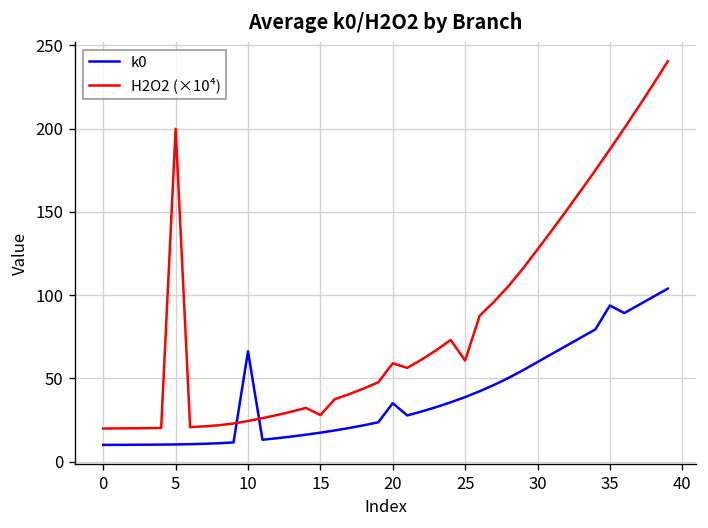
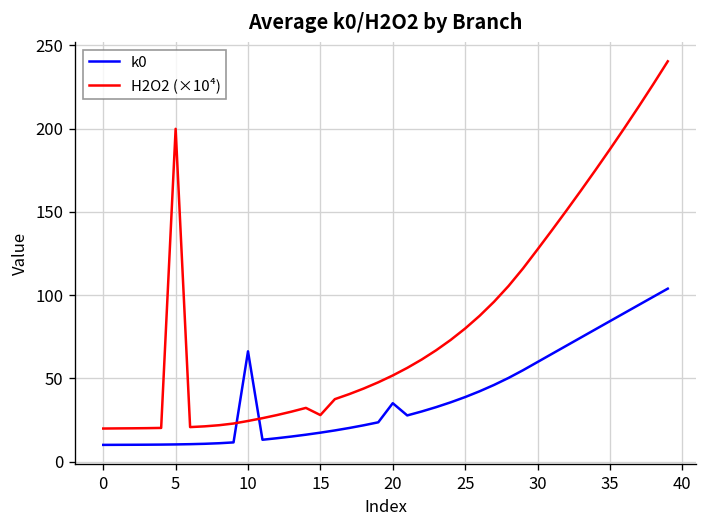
H2O2 (×10⁴), 20: 59 -> 52
H2O2 (×10⁴), 25: 61 -> 80
k0, 35: 94 -> 84
